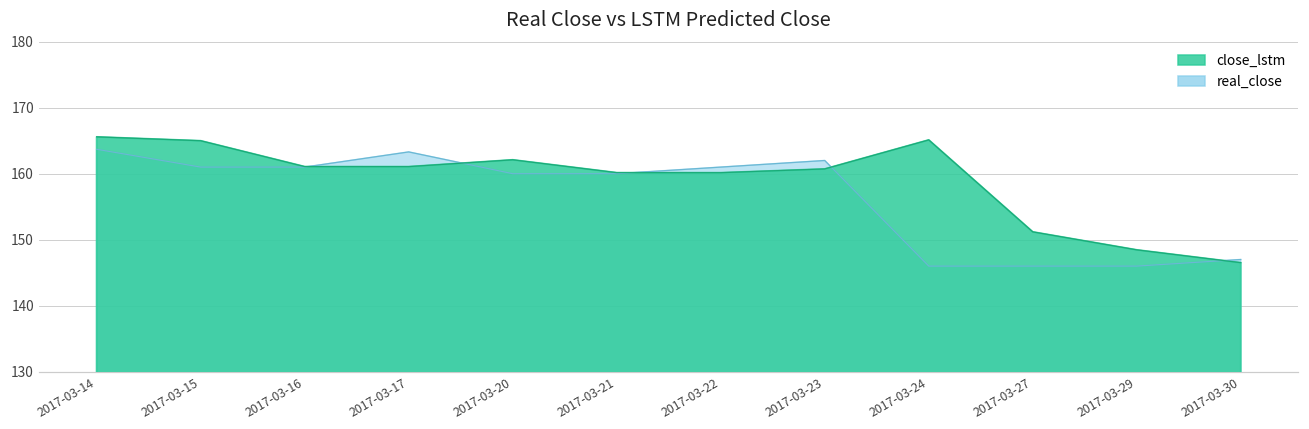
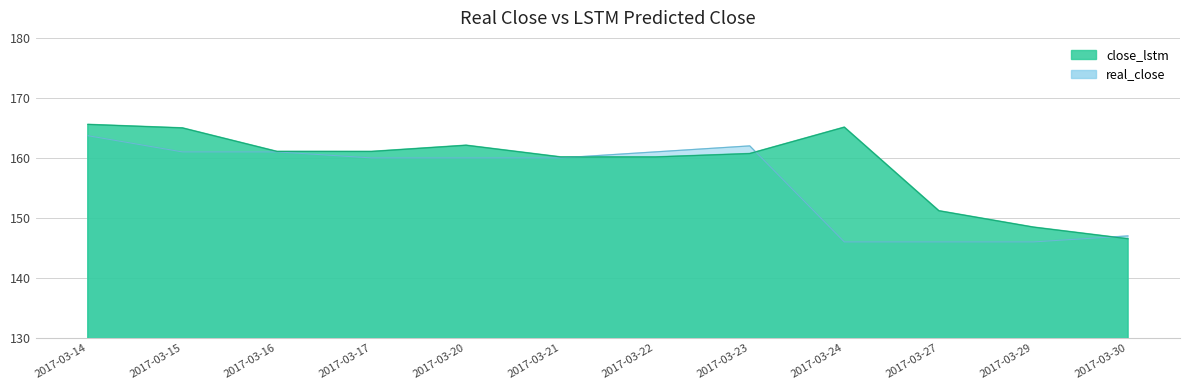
real_close, 2017-03-17: 163 -> 160
